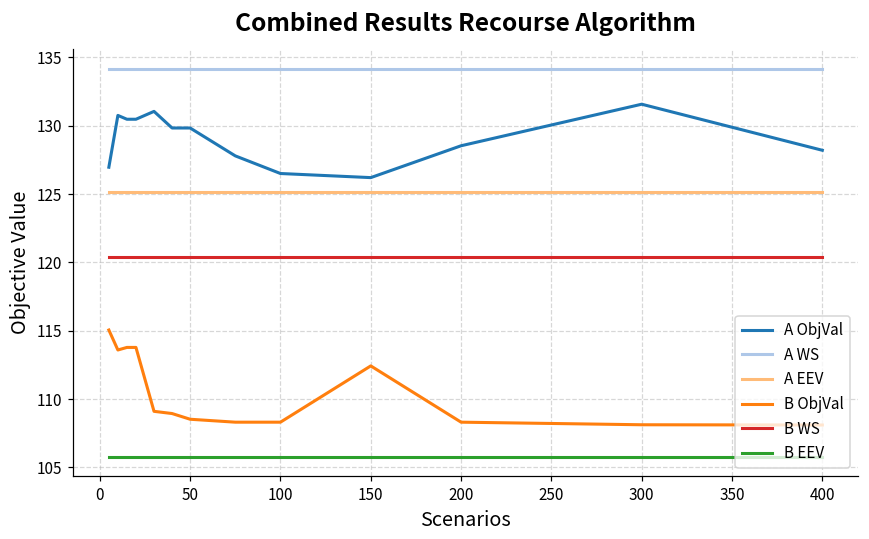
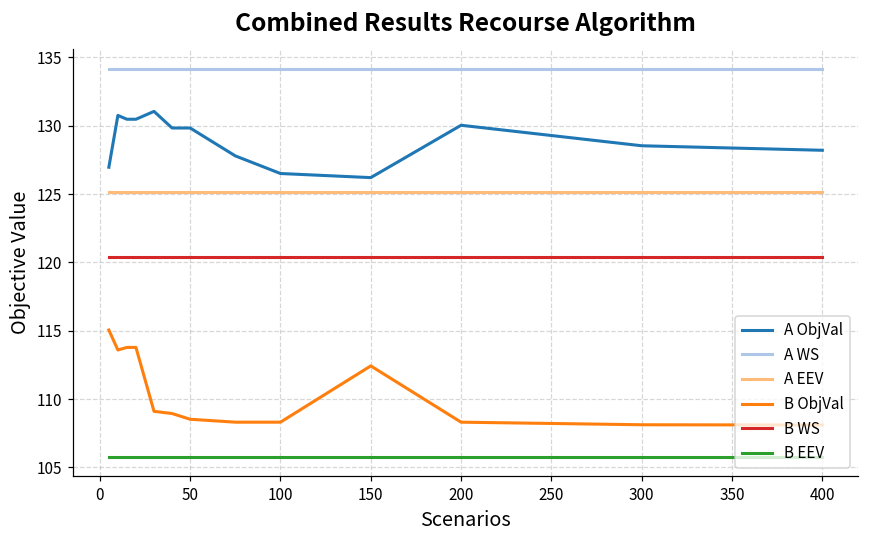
A ObjVal, 200: 128.5 -> 130.0
A ObjVal, 300: 131.6 -> 128.5
